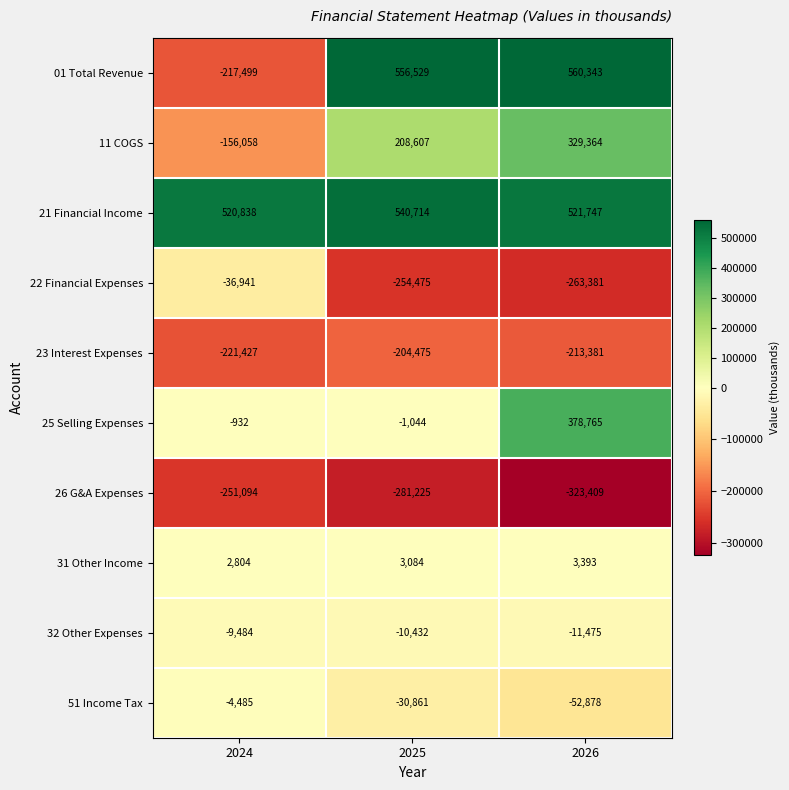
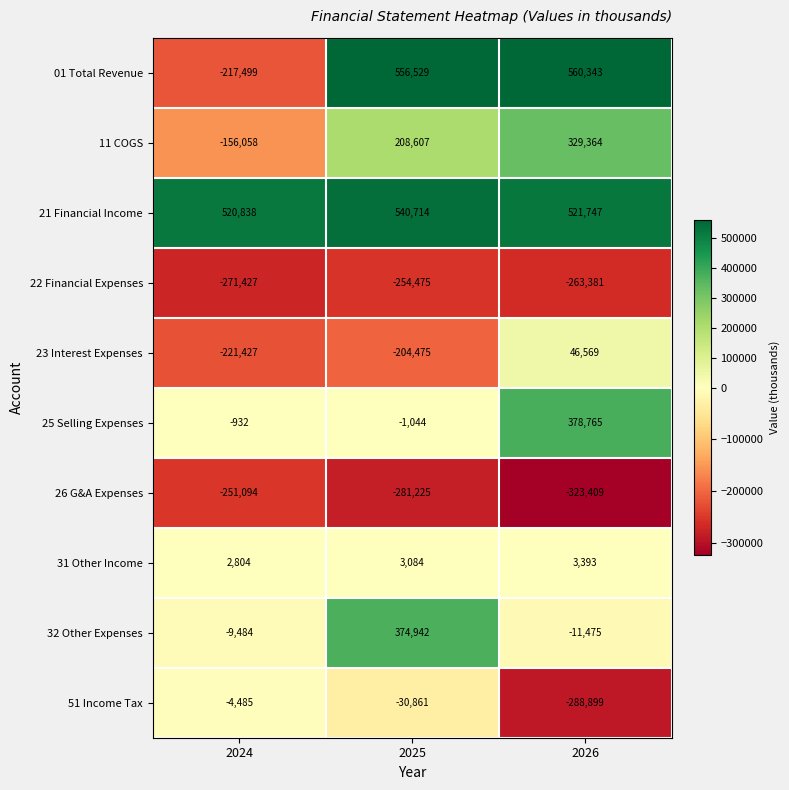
22 Financial Expenses, 2024: -36,941 -> -271,427
23 Interest Expenses, 2026: -213,381 -> 46,569
32 Other Expenses, 2025: -10,432 -> 374,942
51 Income Tax, 2026: -52,878 -> -288,899
